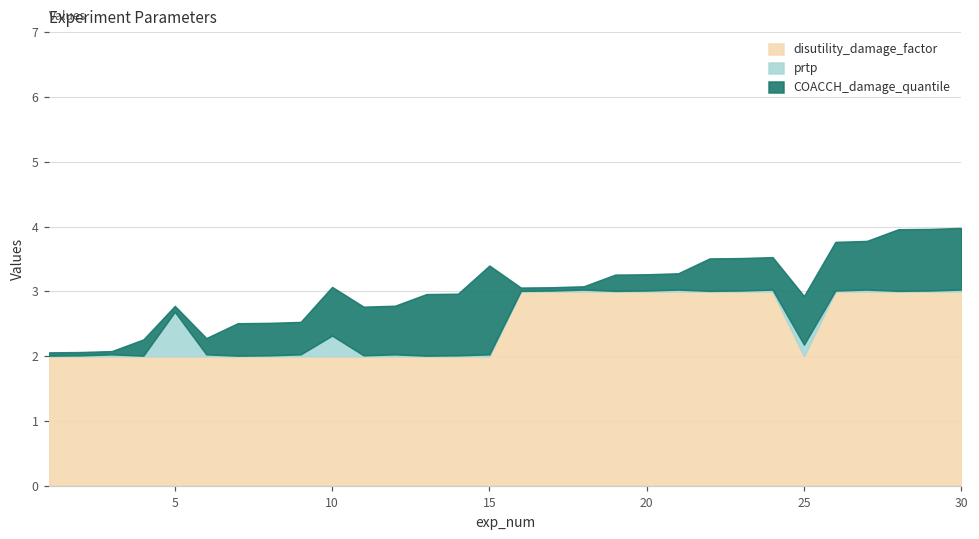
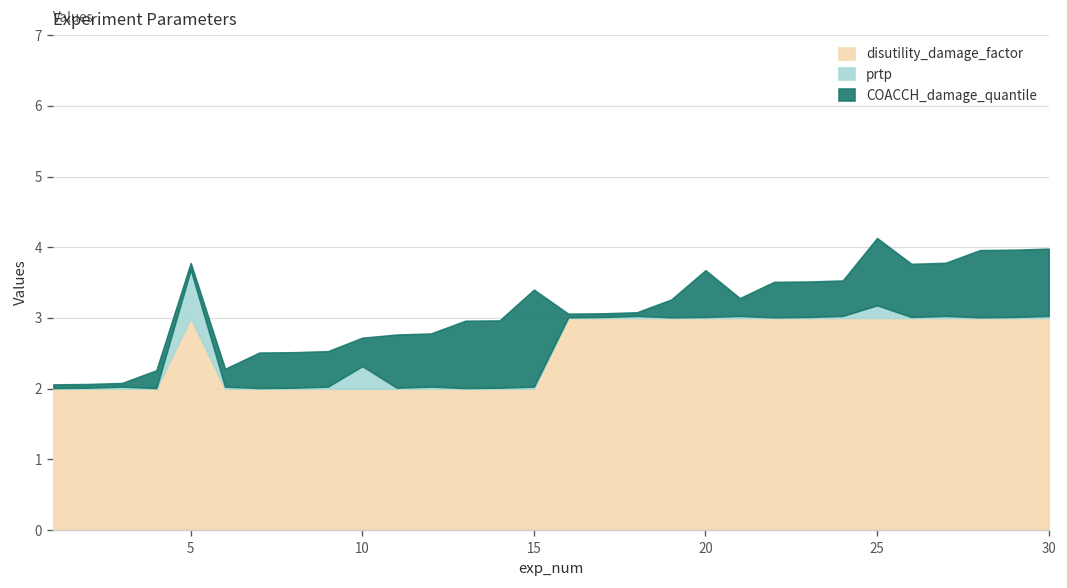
disutility_damage_factor, 5: 2 -> 3
COACCH_damage_quantile, 10: 0.8 -> 0.4
COACCH_damage_quantile, 20: 0.3 -> 0.7
disutility_damage_factor, 25: 2 -> 3
COACCH_damage_quantile, 25: 0.8 -> 0.9
